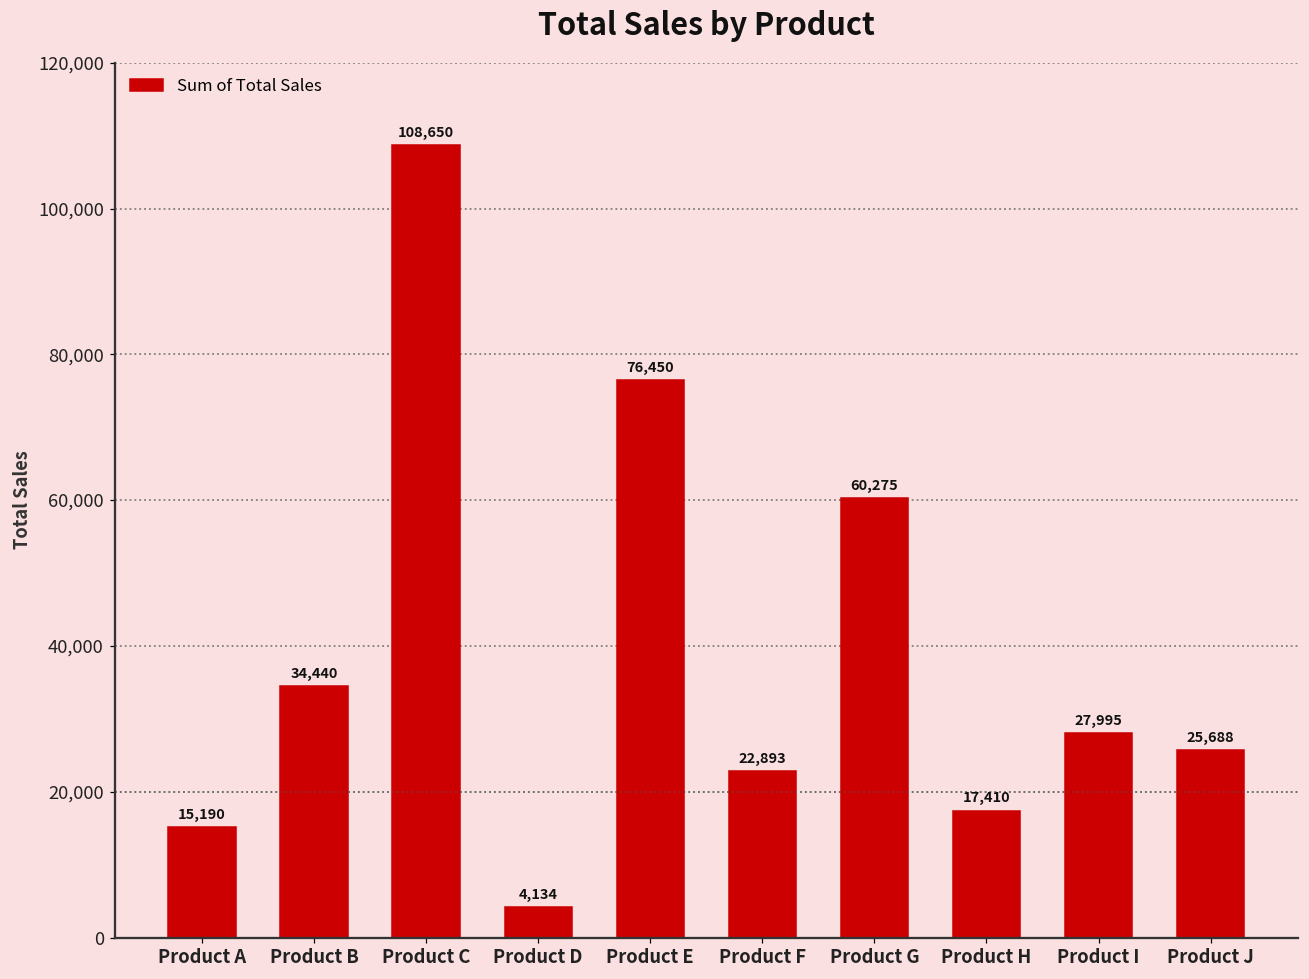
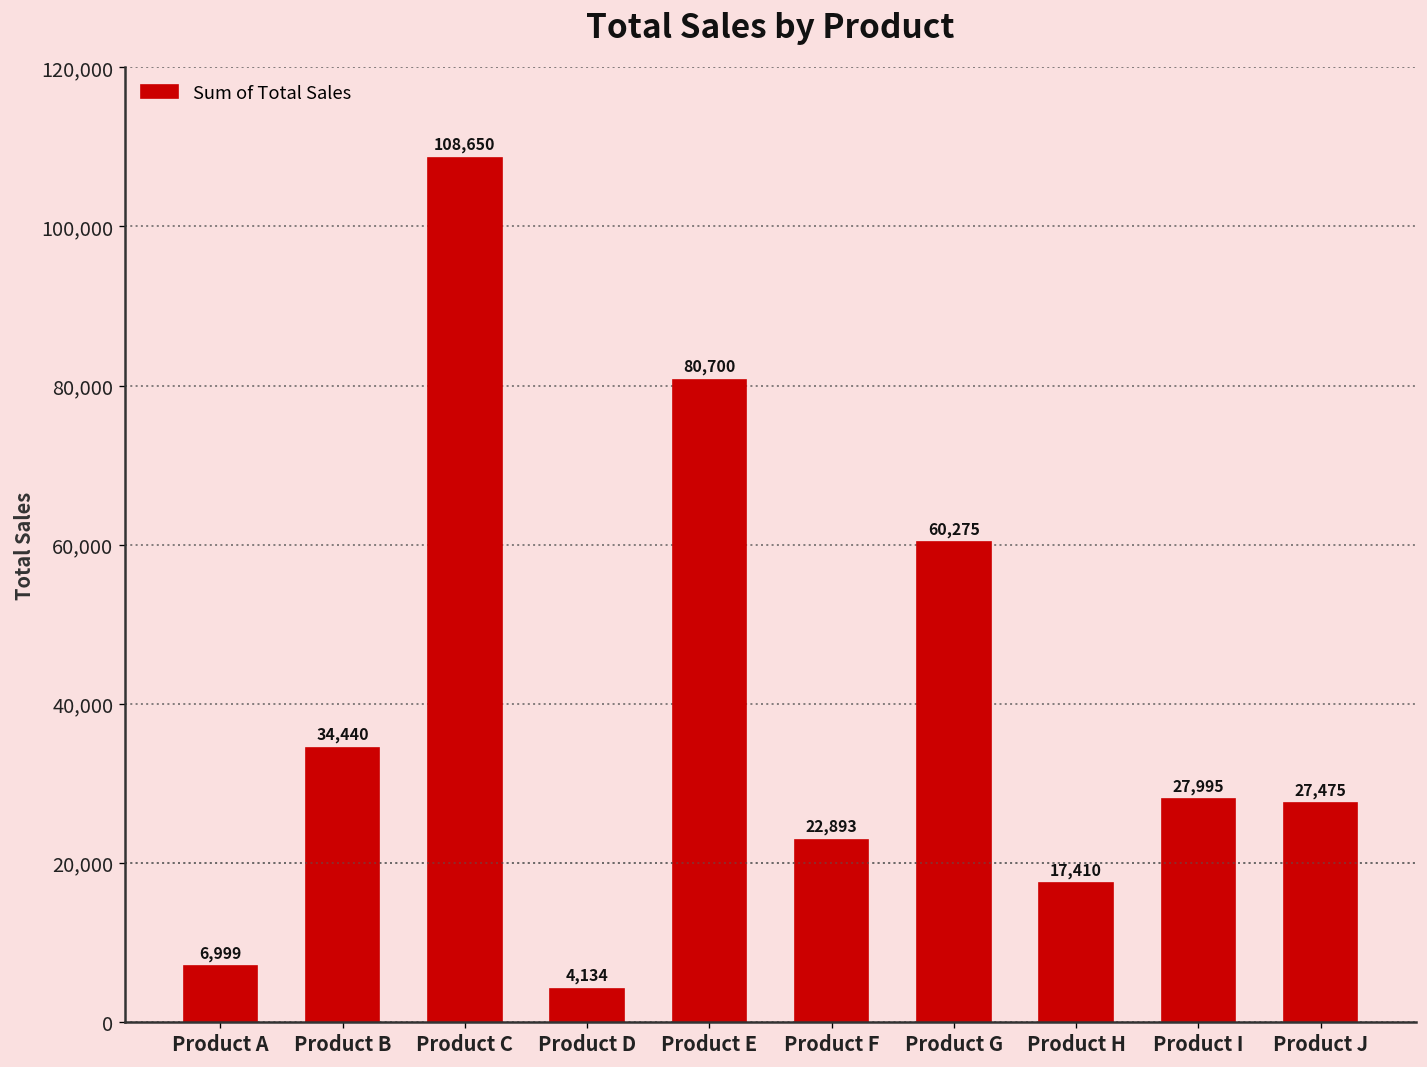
Product A: 15,190 -> 6,999
Product E: 76,450 -> 80,700
Product J: 25,688 -> 27,475
